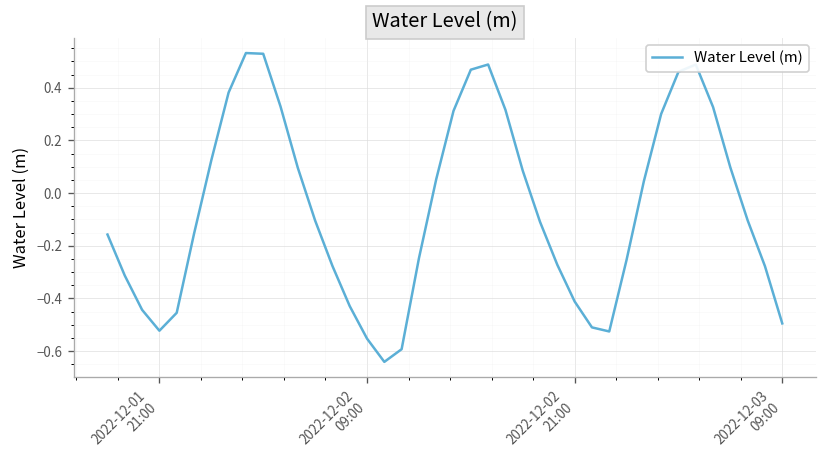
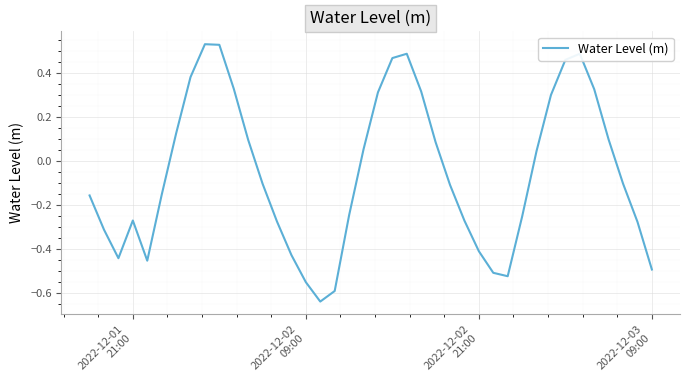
2022-12-01 21:00: -0.52 -> -0.27
